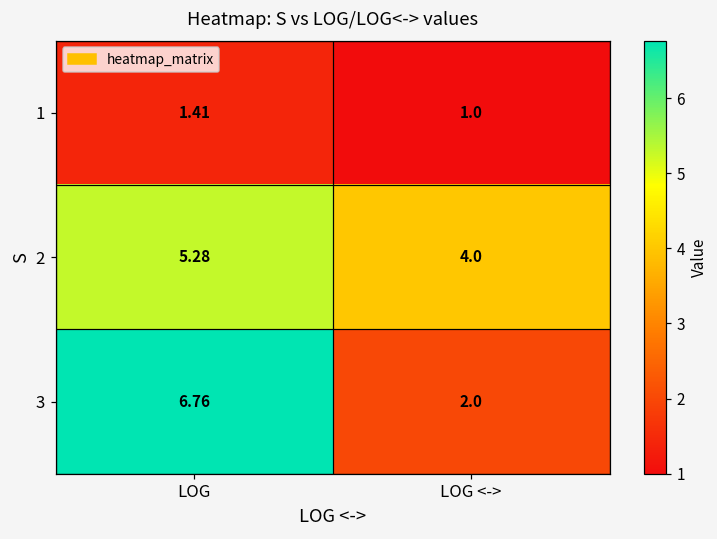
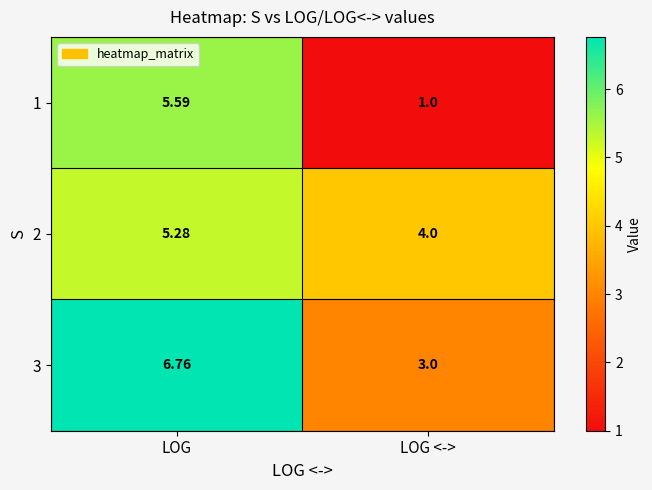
1, LOG: 1.41 -> 5.59
3, LOG <->: 2.0 -> 3.0
